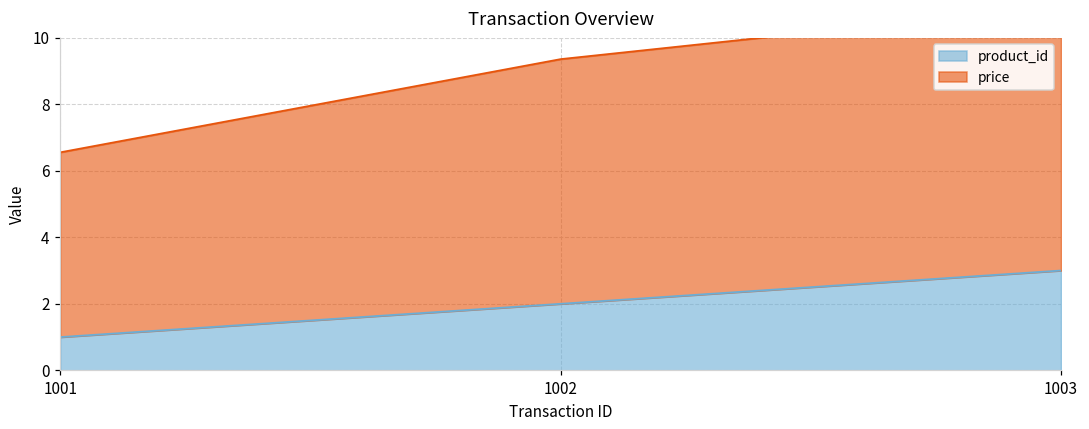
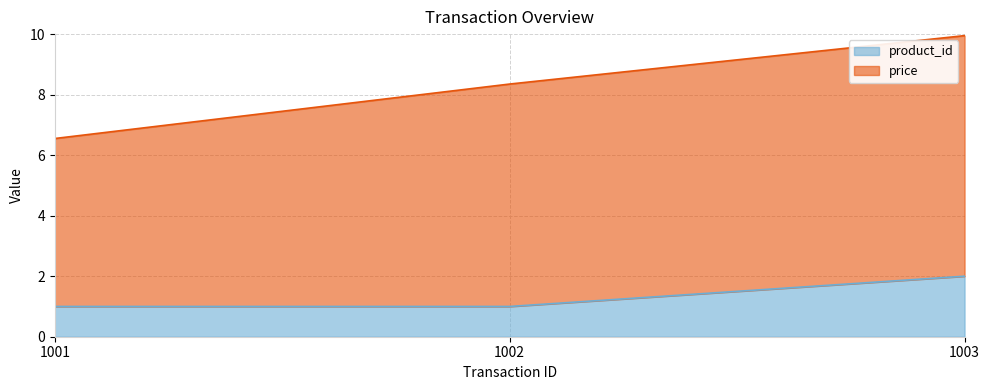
product_id, 1002: 2 -> 1
product_id, 1003: 3 -> 2
